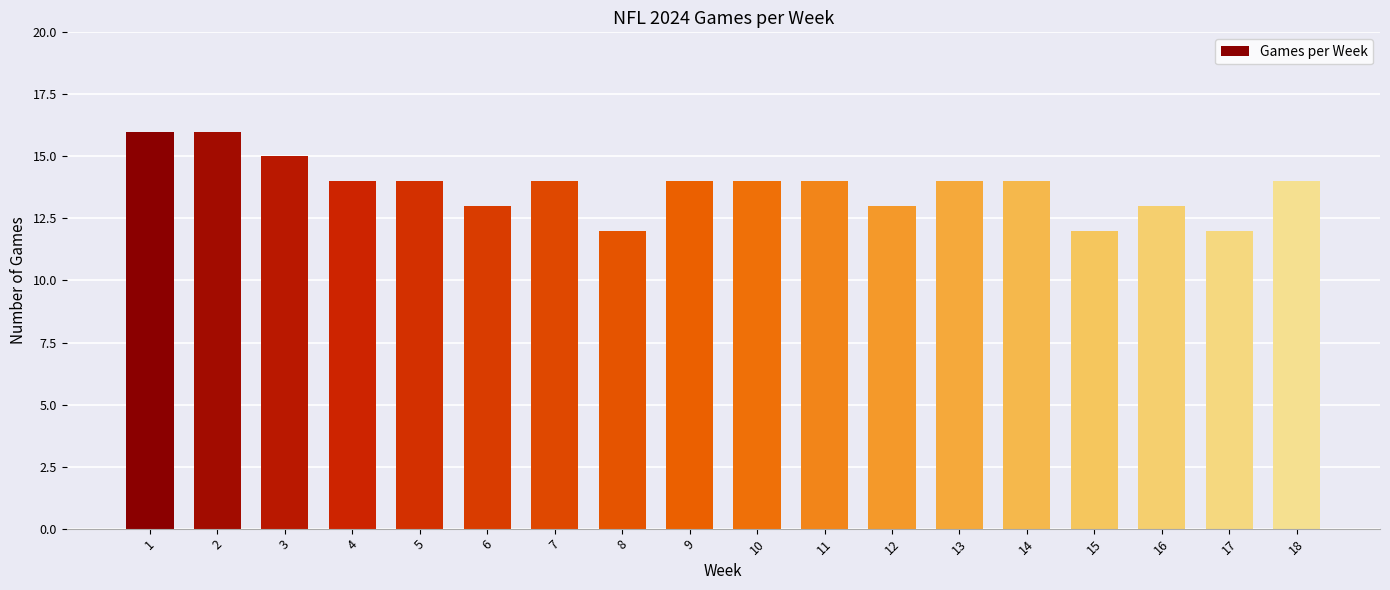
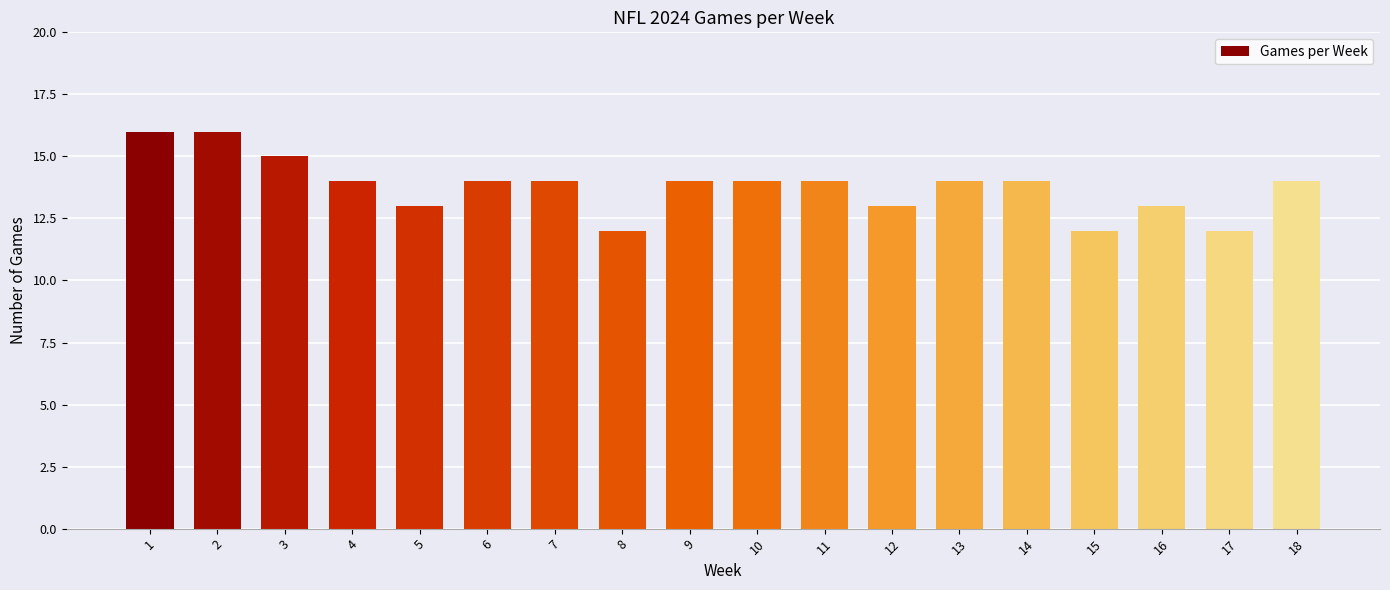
5: 14 -> 13
6: 13 -> 14
